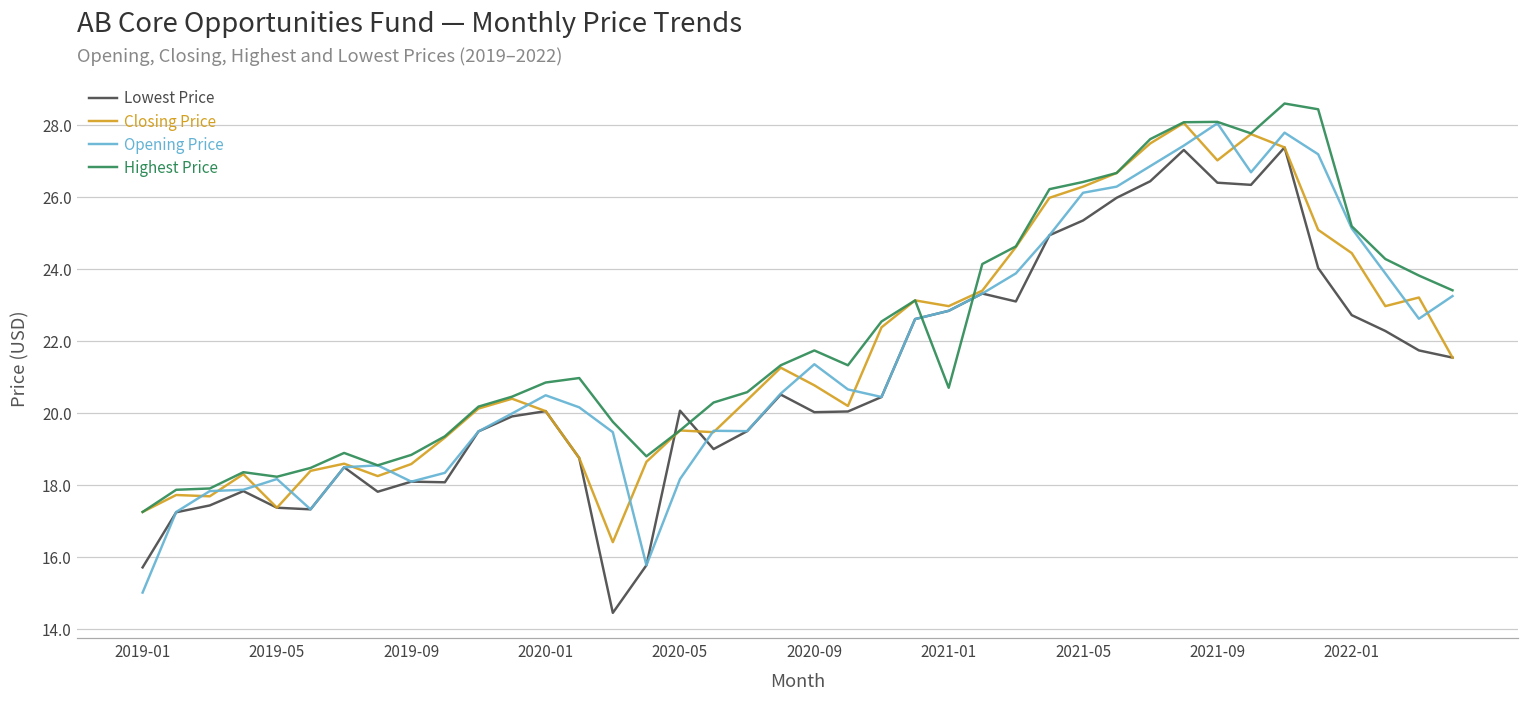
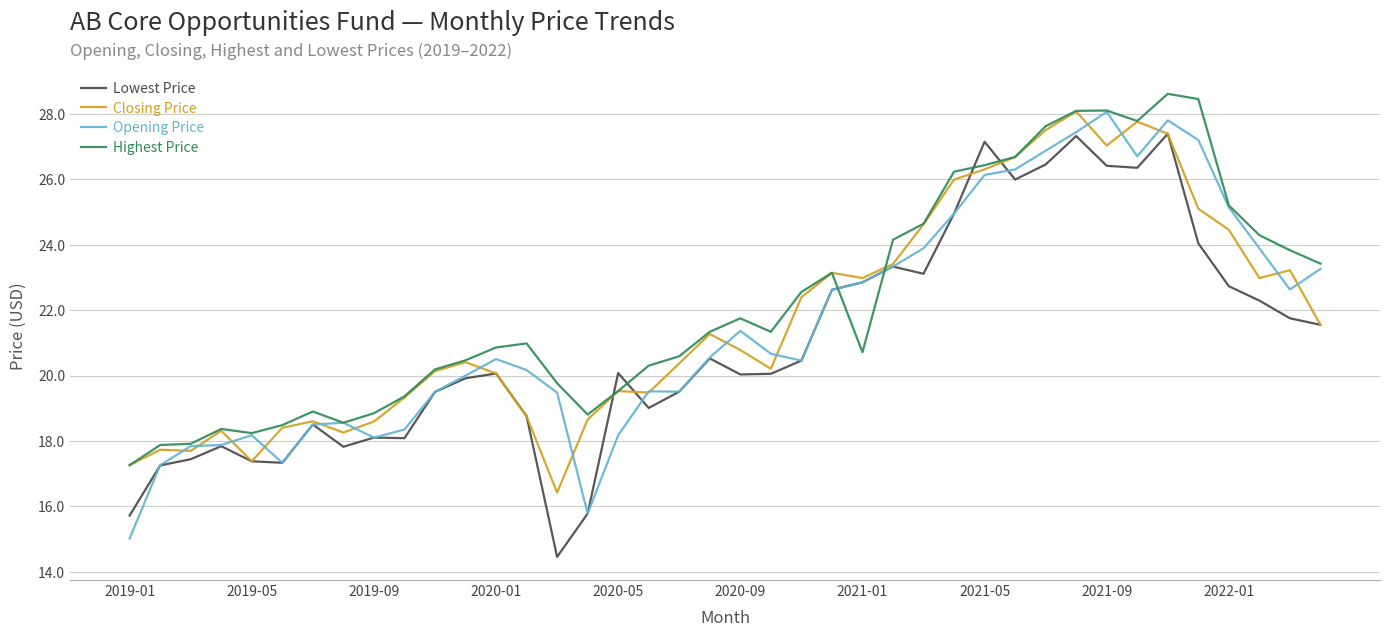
Lowest Price, 2021-05: 25.4 -> 27.1
